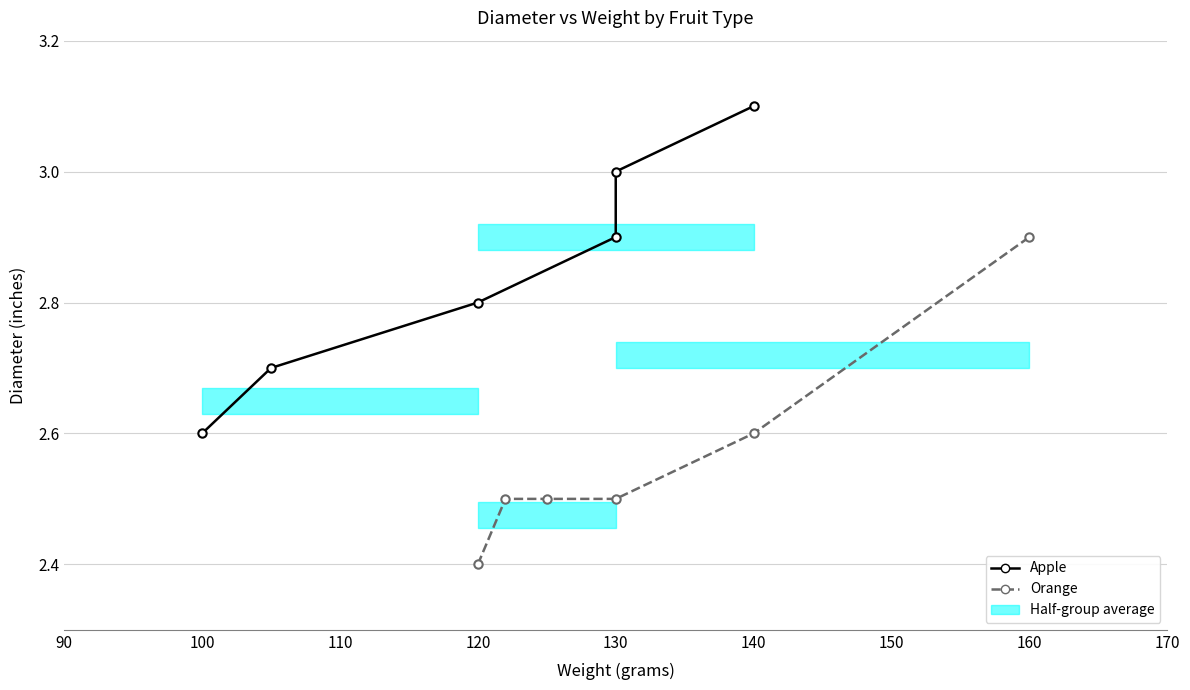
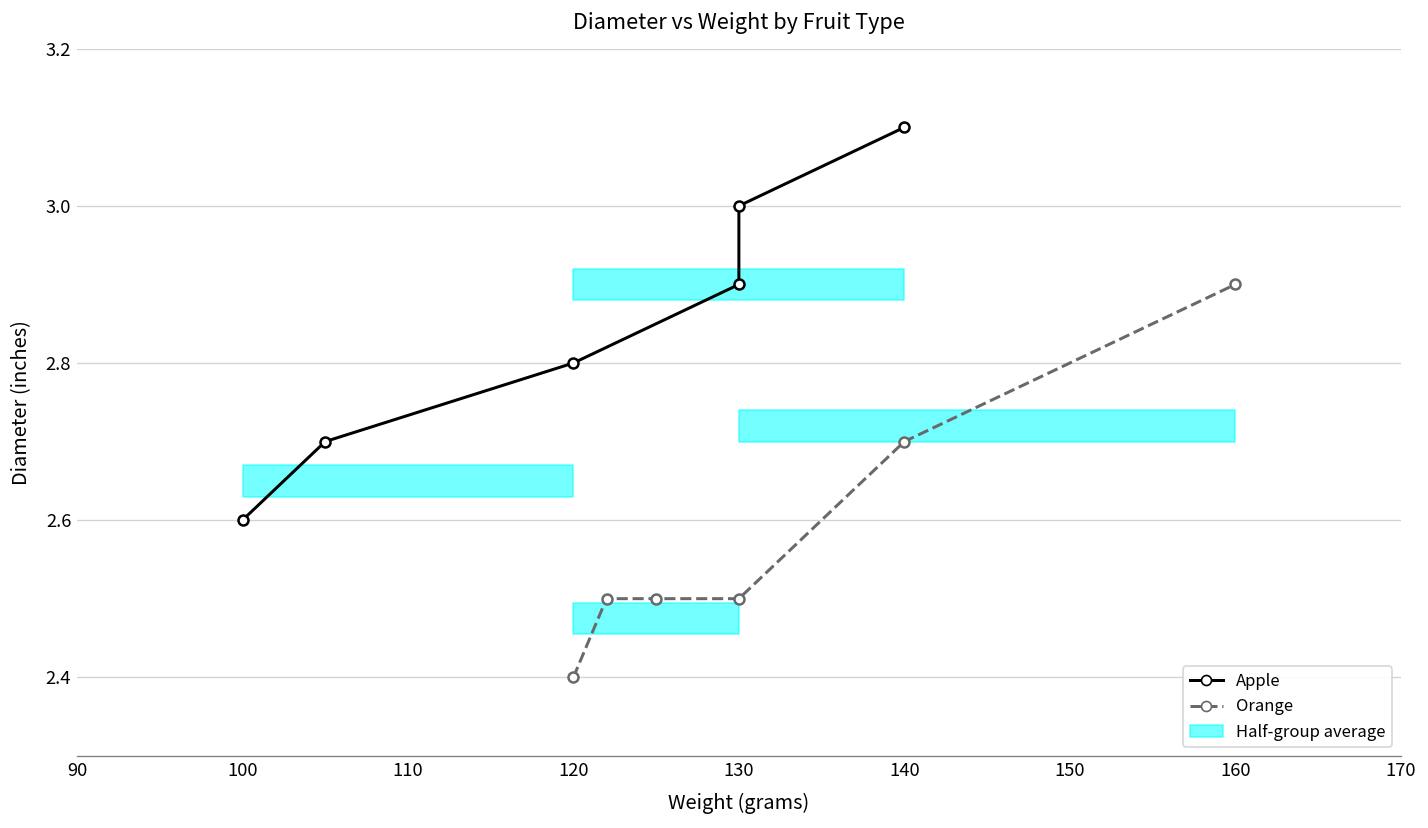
Orange, 140: 2.6 -> 2.7
